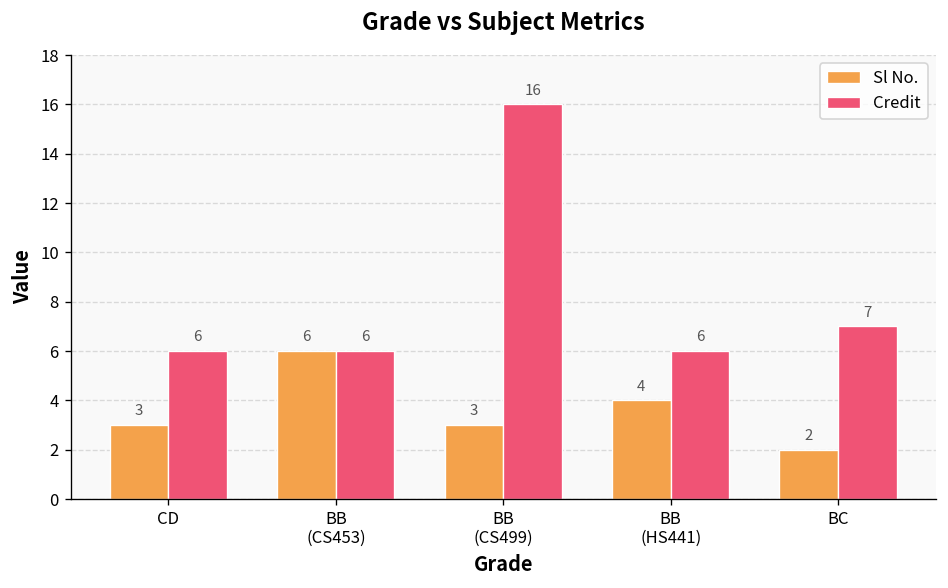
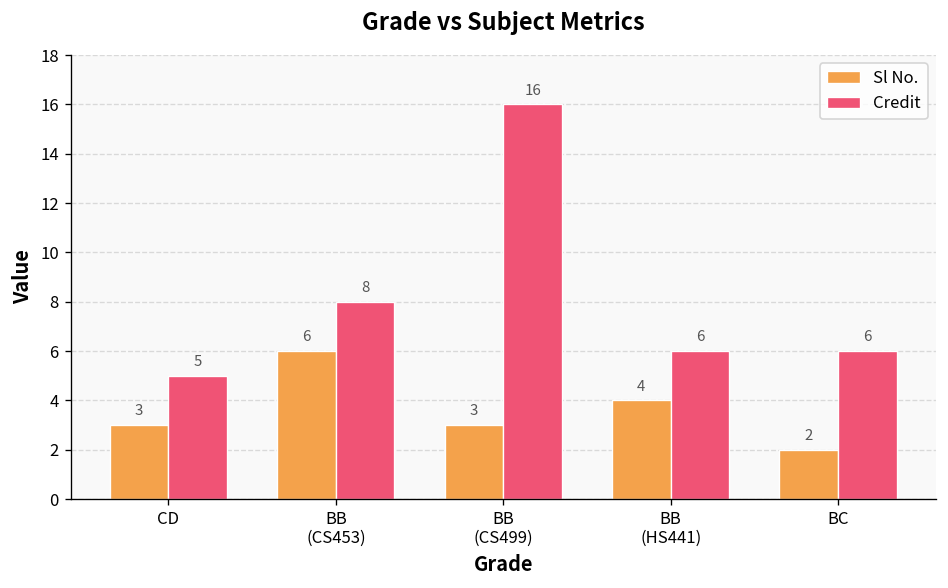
Credit, CD: 6 -> 5
Credit, BB (CS453): 6 -> 8
Credit, BC: 7 -> 6
